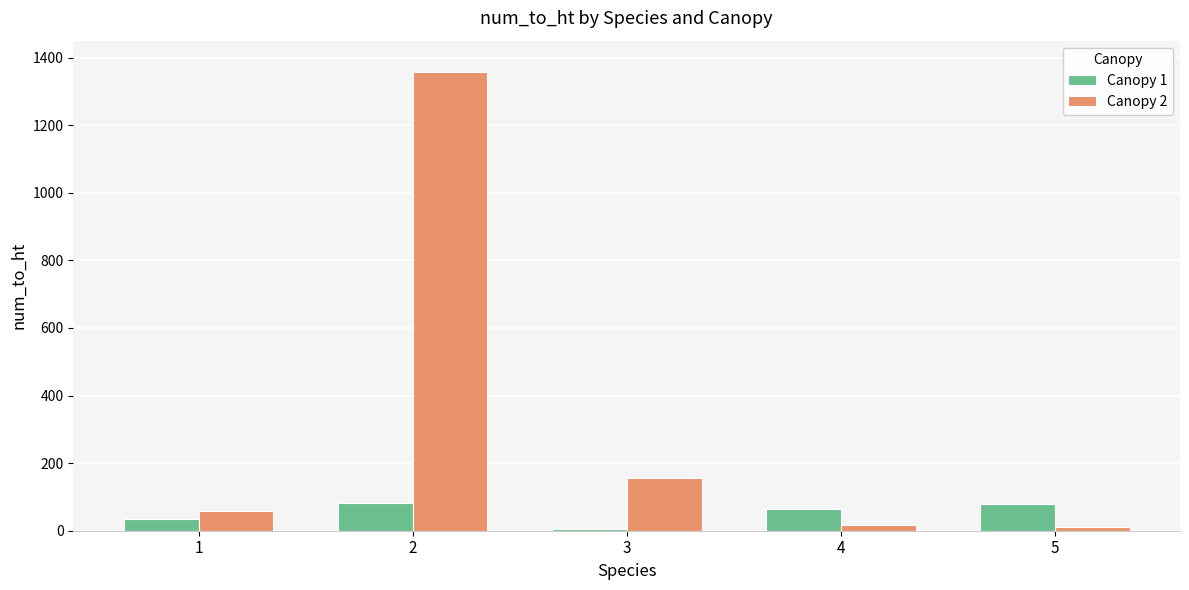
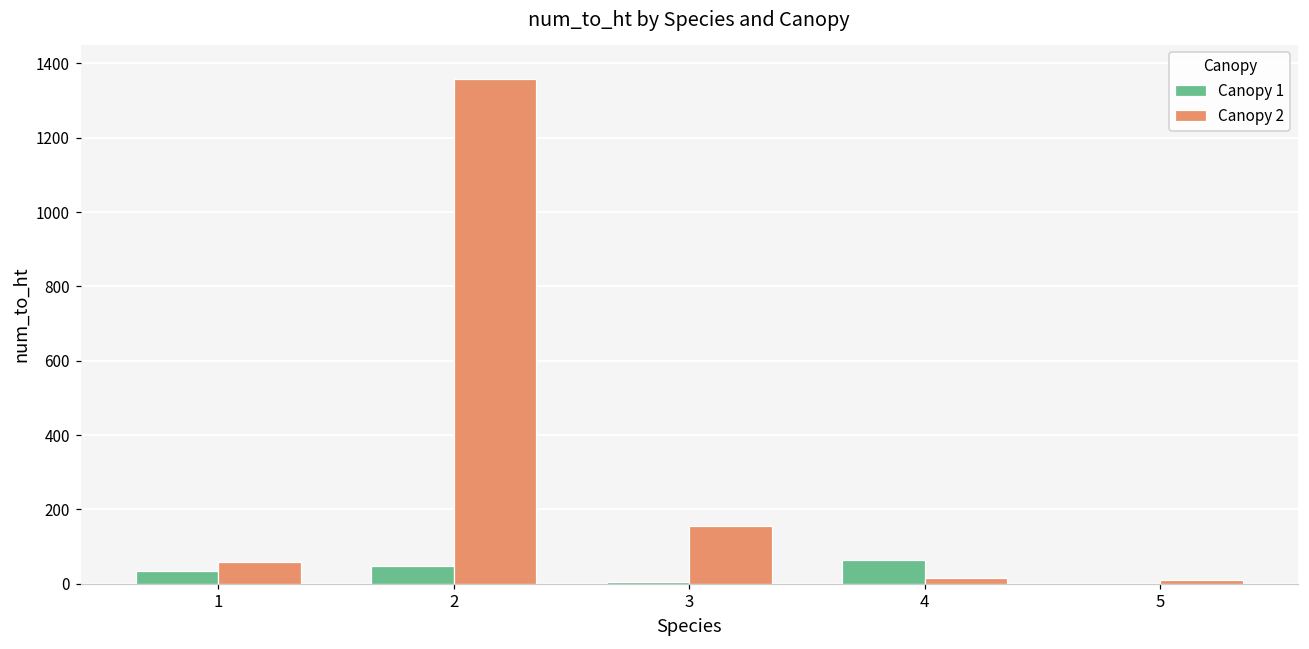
Canopy 1, 2: 80 -> 50
Canopy 1, 5: 80 -> 0
